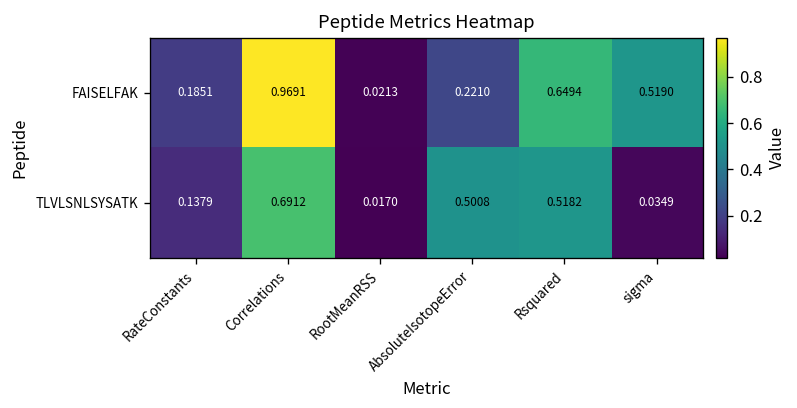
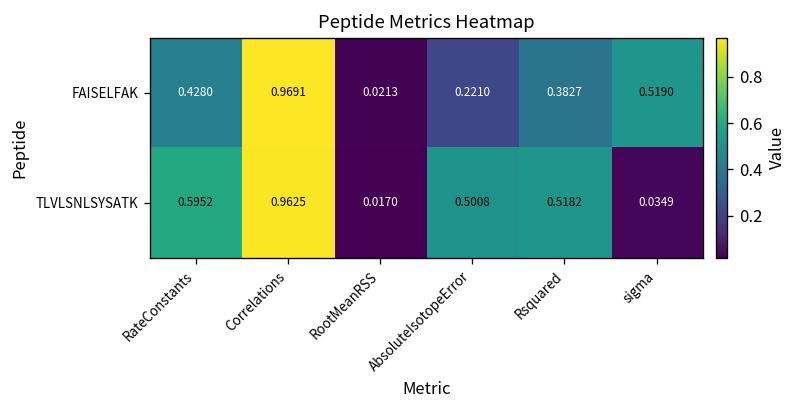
FAISELFAK, RateConstants: 0.1851 -> 0.4280
FAISELFAK, Rsquared: 0.6494 -> 0.3827
TLVLSNLSYSATK, RateConstants: 0.1379 -> 0.5952
TLVLSNLSYSATK, Correlations: 0.6912 -> 0.9625
